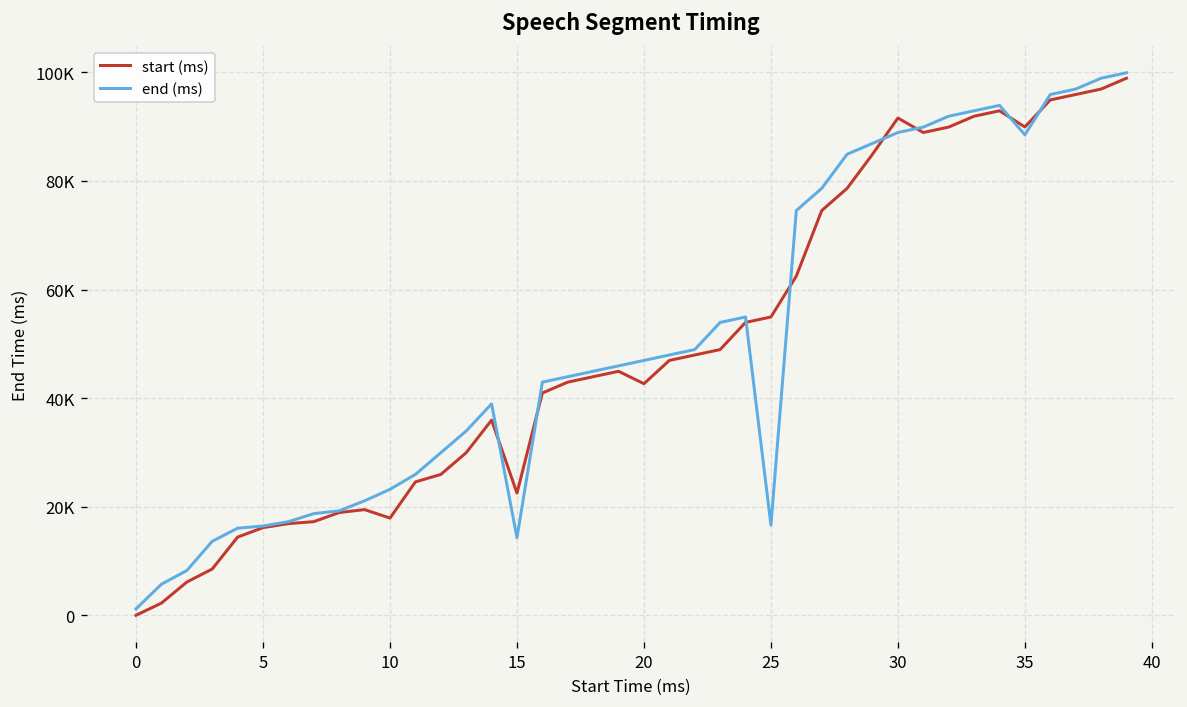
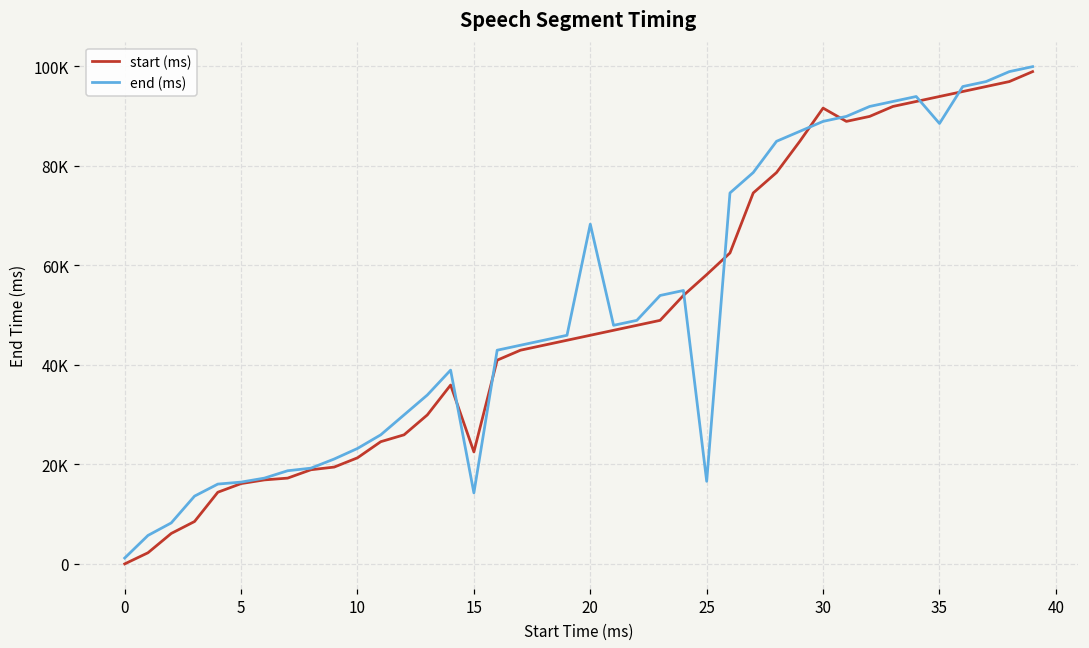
start (ms), 10: 18000 -> 21000
start (ms), 20: 43000 -> 46000
end (ms), 20: 47000 -> 68000
start (ms), 25: 55000 -> 58000
start (ms), 35: 90000 -> 94000
